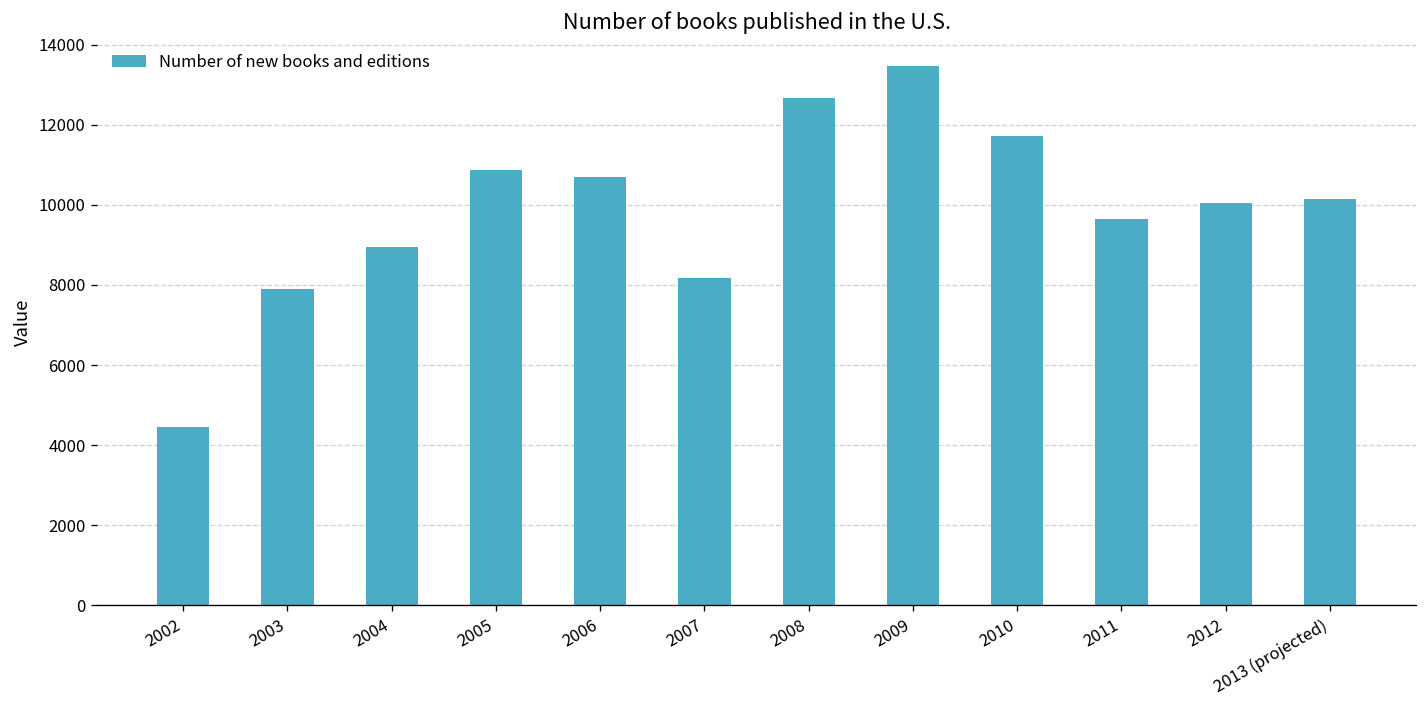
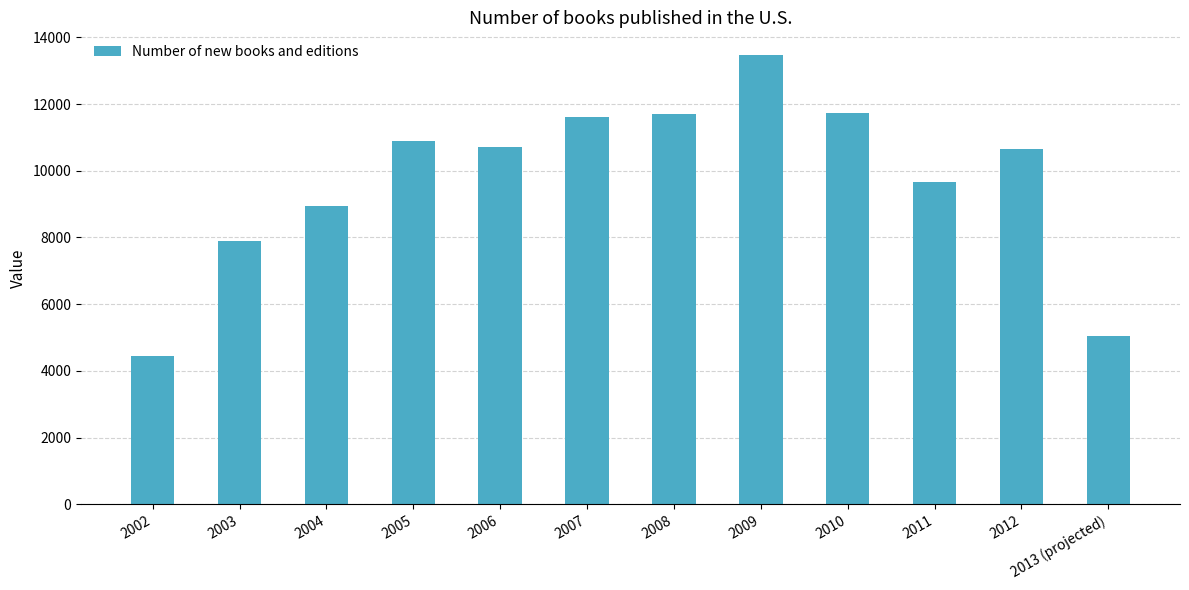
2007: 8200 -> 11600
2008: 12700 -> 11700
2012: 10000 -> 10600
2013 (projected): 10200 -> 5100
